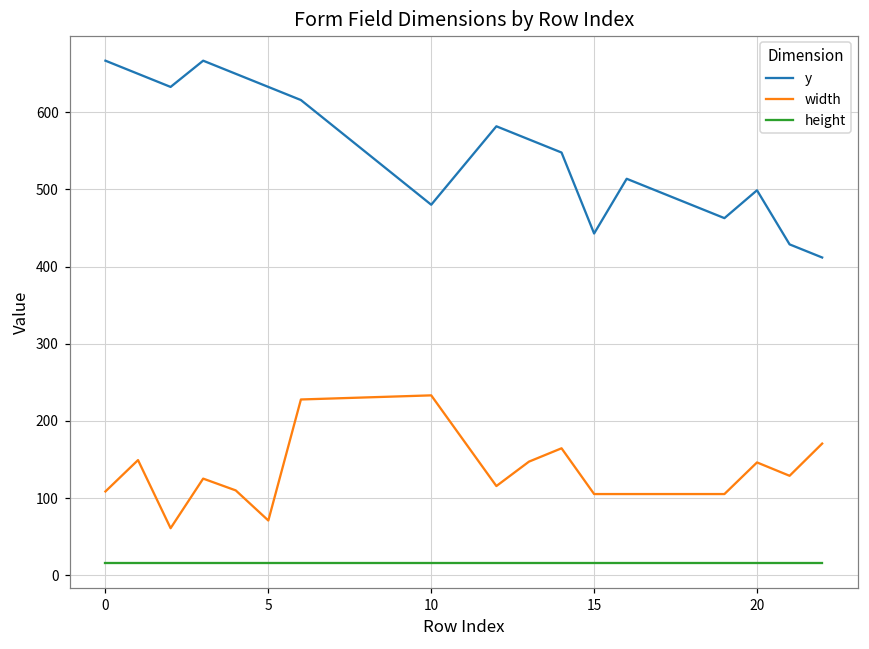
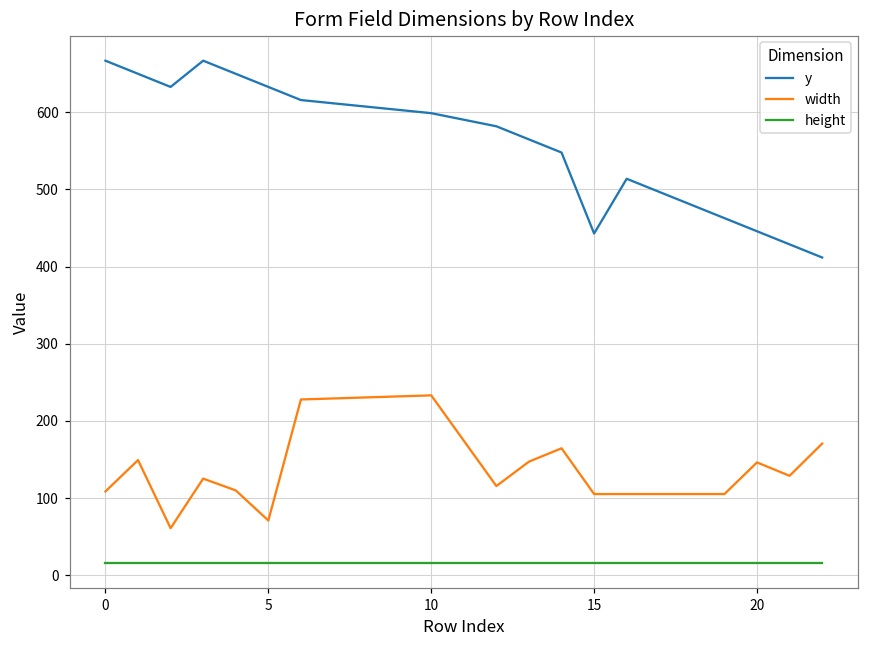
y, 10: 480 -> 600
y, 20: 500 -> 450
